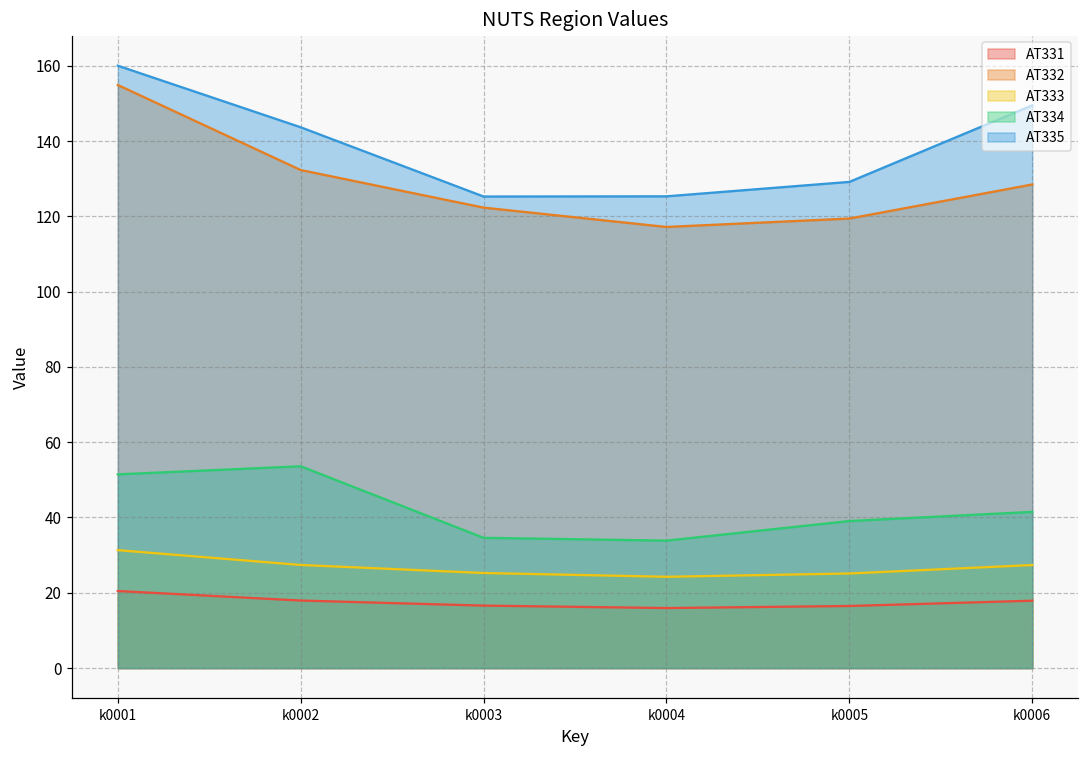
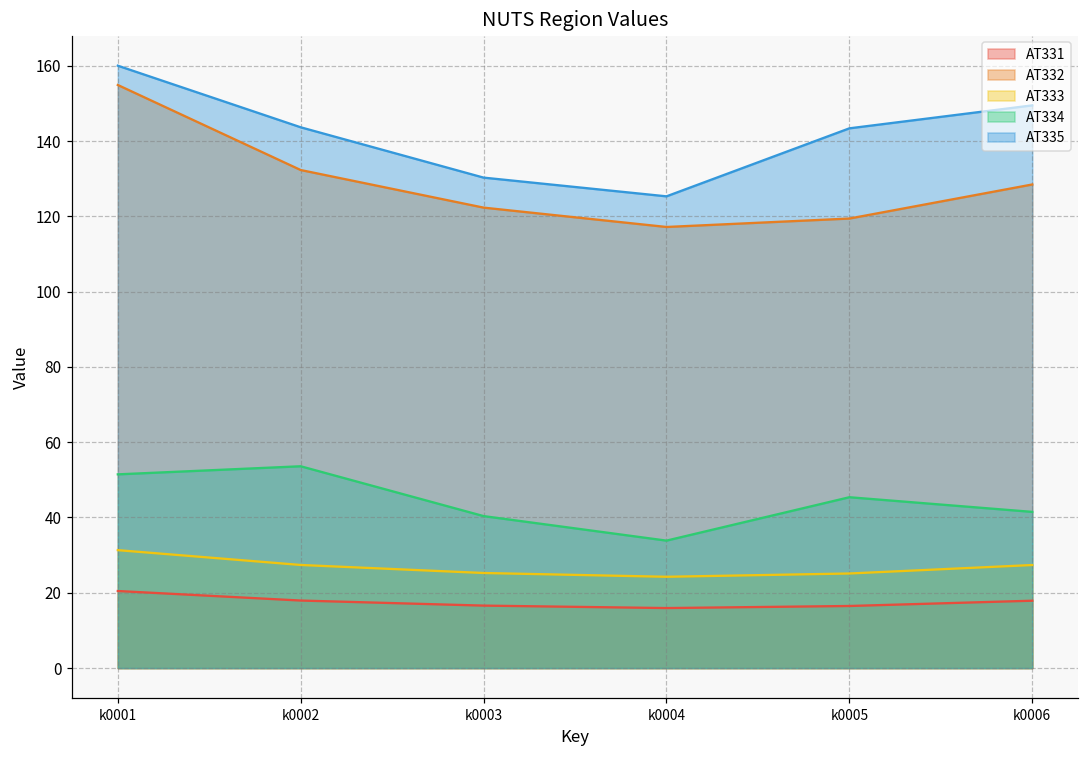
AT334, k0003: 35 -> 40
AT335, k0003: 125 -> 130
AT334, k0005: 39 -> 45
AT335, k0005: 129 -> 143
